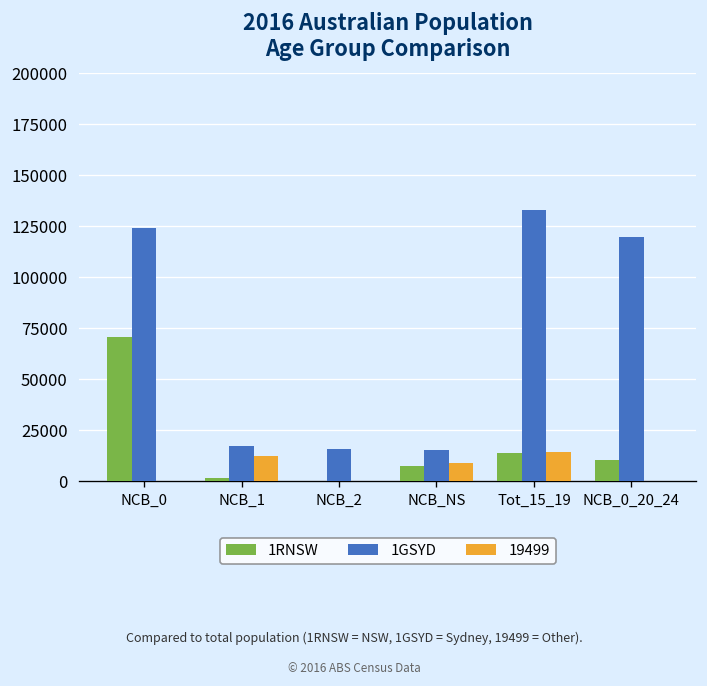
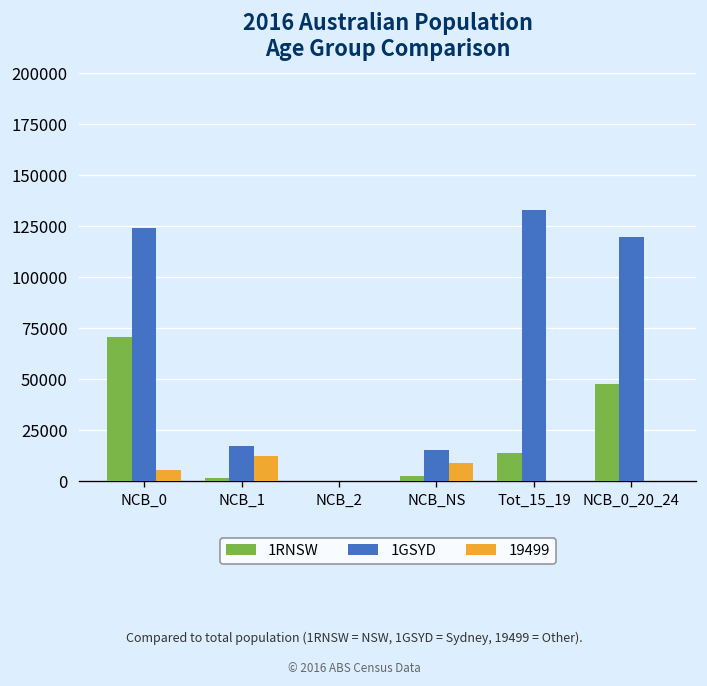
19499, NCB_0: 0 -> 5000
1GSYD, NCB_2: 16000 -> 0
1RNSW, NCB_NS: 8000 -> 3000
19499, Tot_15_19: 14000 -> 0
1RNSW, NCB_0_20_24: 11000 -> 48000
